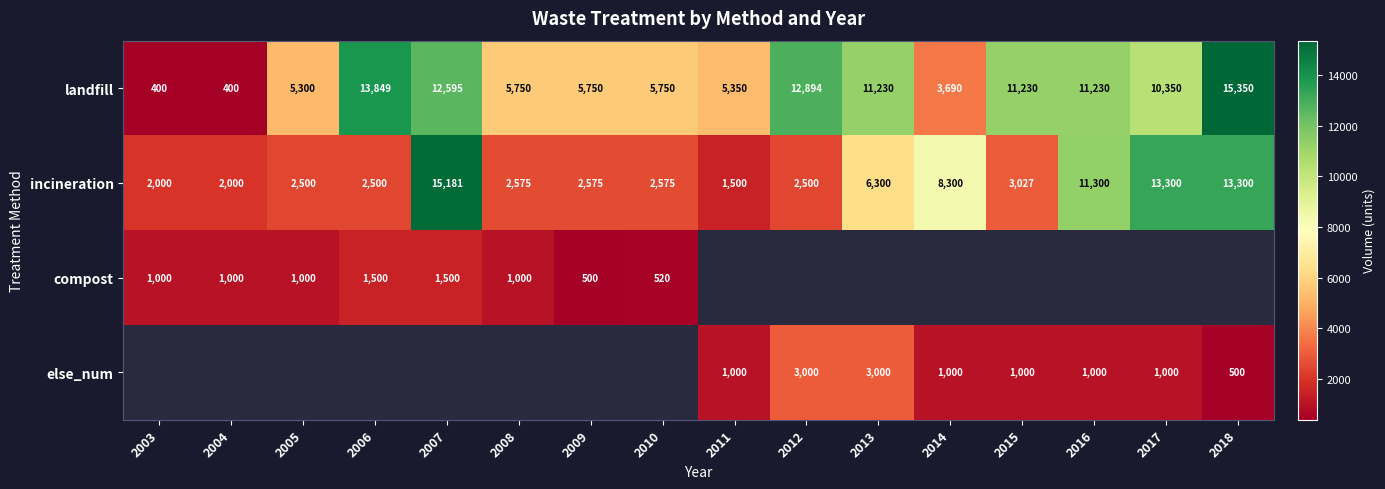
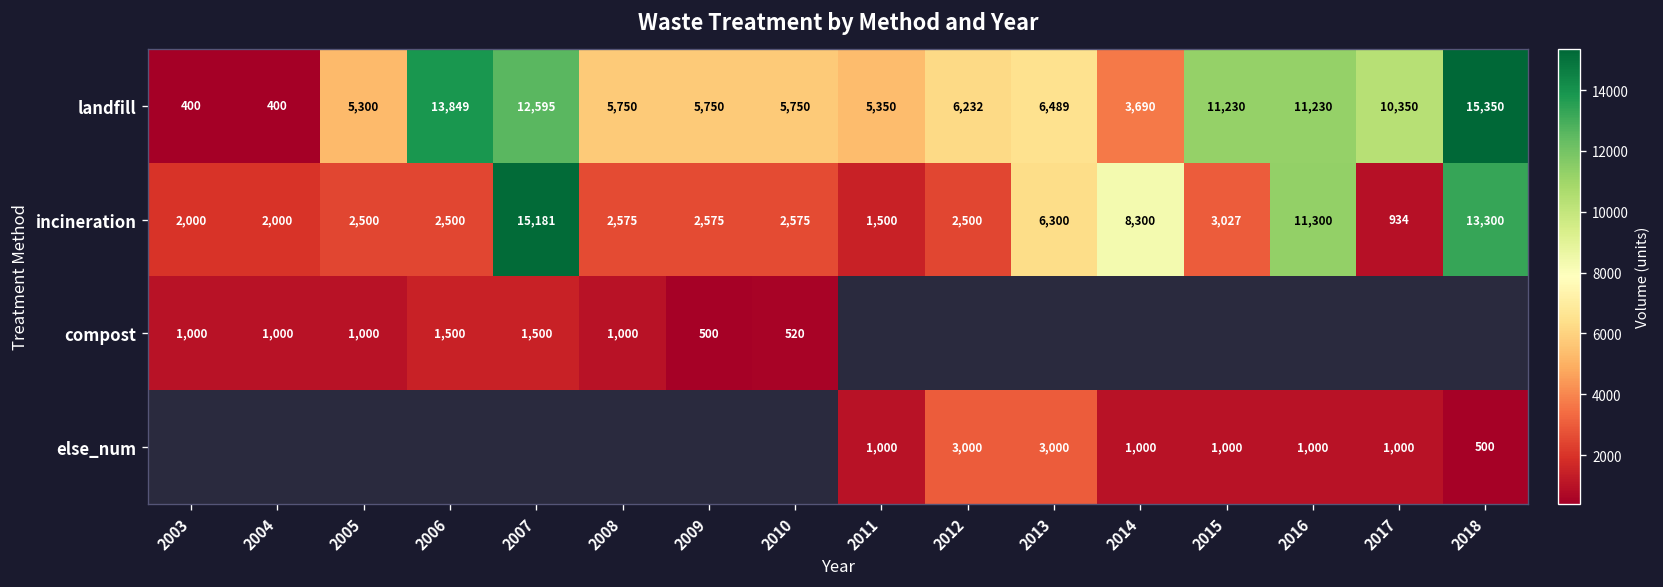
landfill, 2012: 12,894 -> 6,232
landfill, 2013: 11,230 -> 6,489
incineration, 2017: 13,300 -> 934
